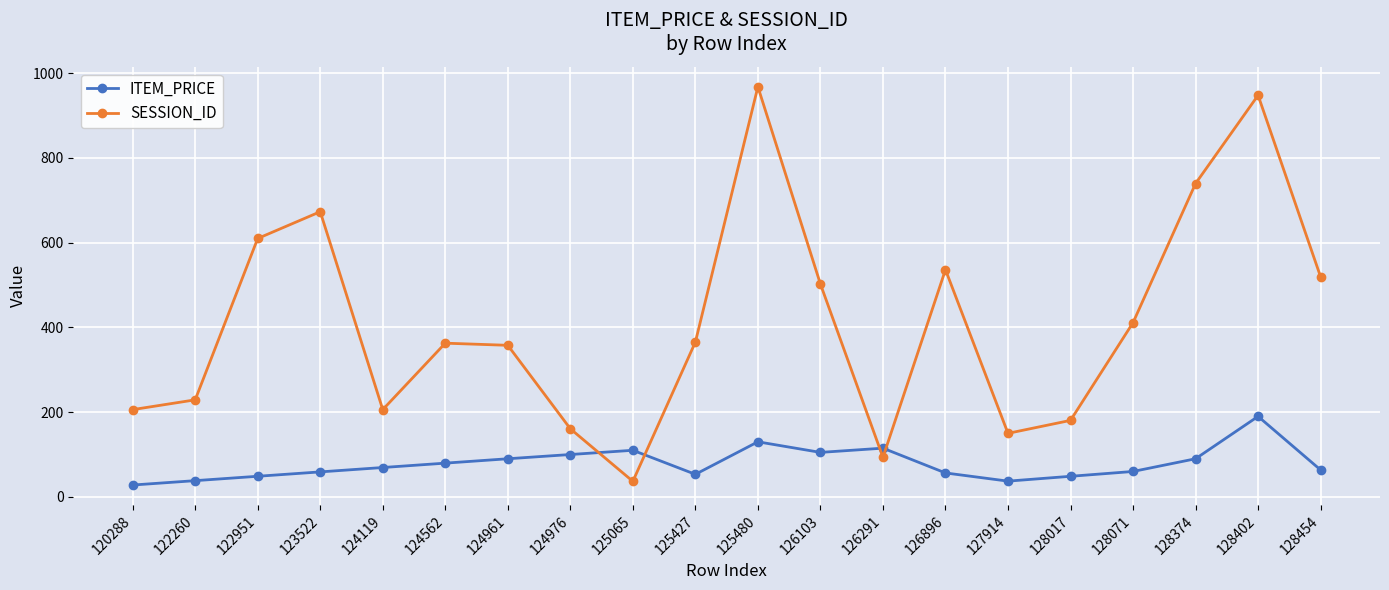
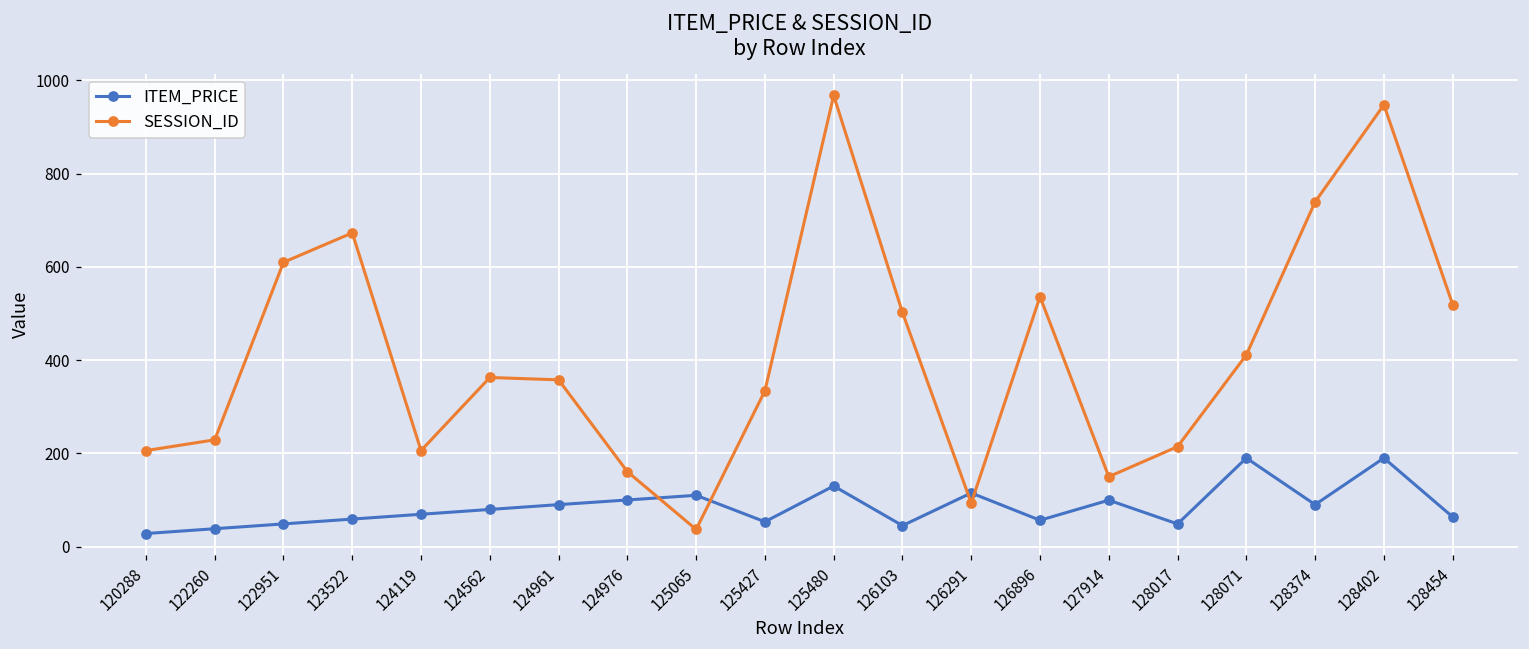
SESSION_ID, 125427: 370 -> 330
ITEM_PRICE, 126103: 110 -> 40
ITEM_PRICE, 127914: 40 -> 100
SESSION_ID, 128017: 180 -> 210
ITEM_PRICE, 128071: 60 -> 190
